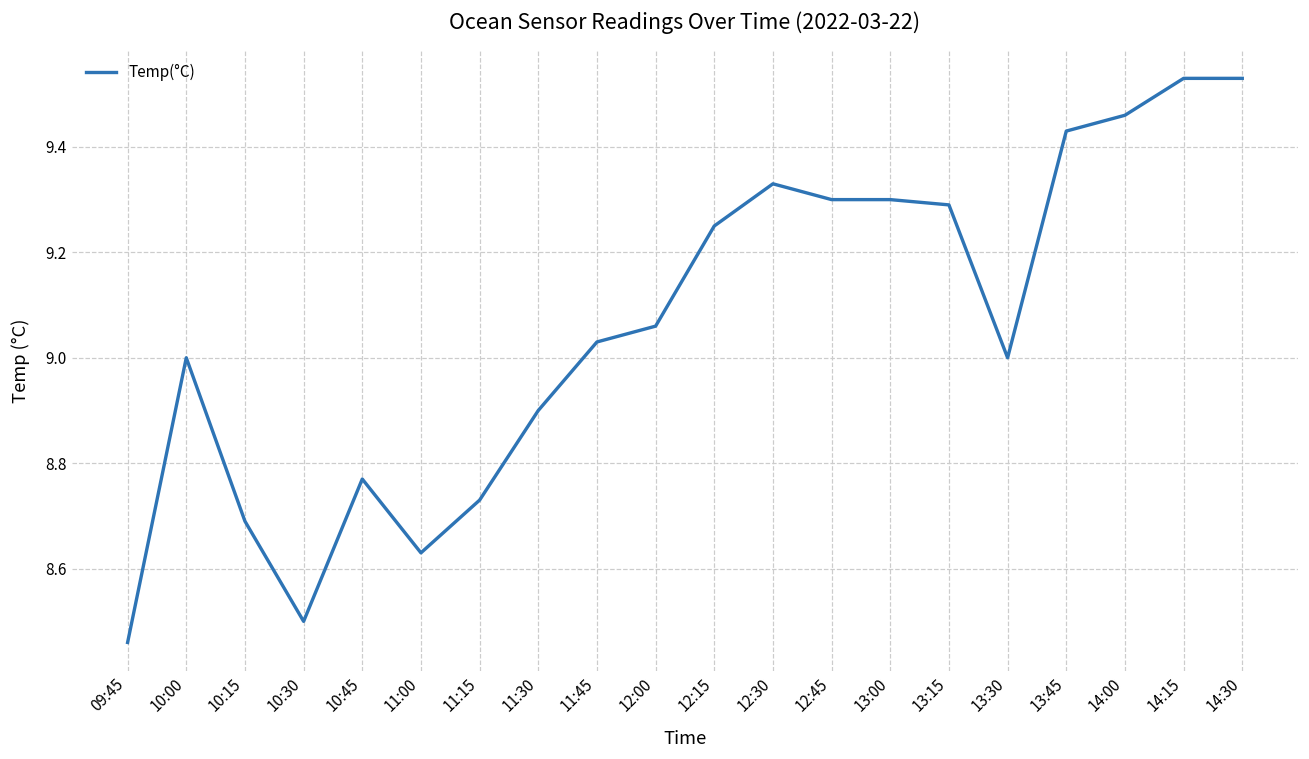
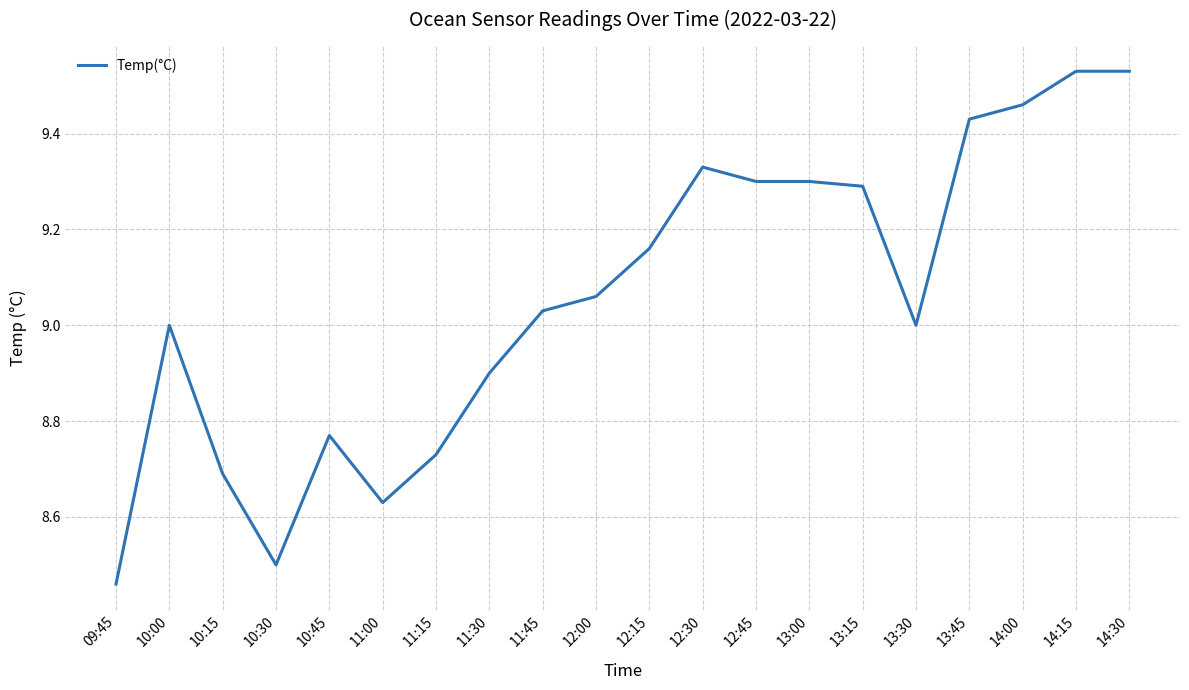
12:15: 9.25 -> 9.16
